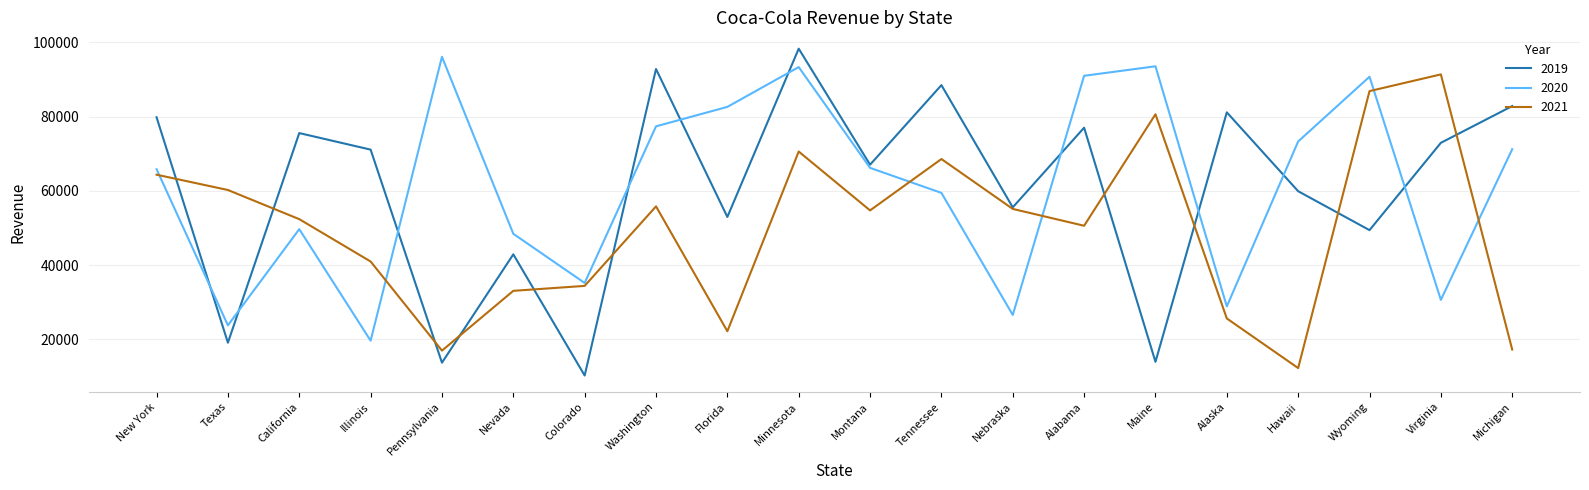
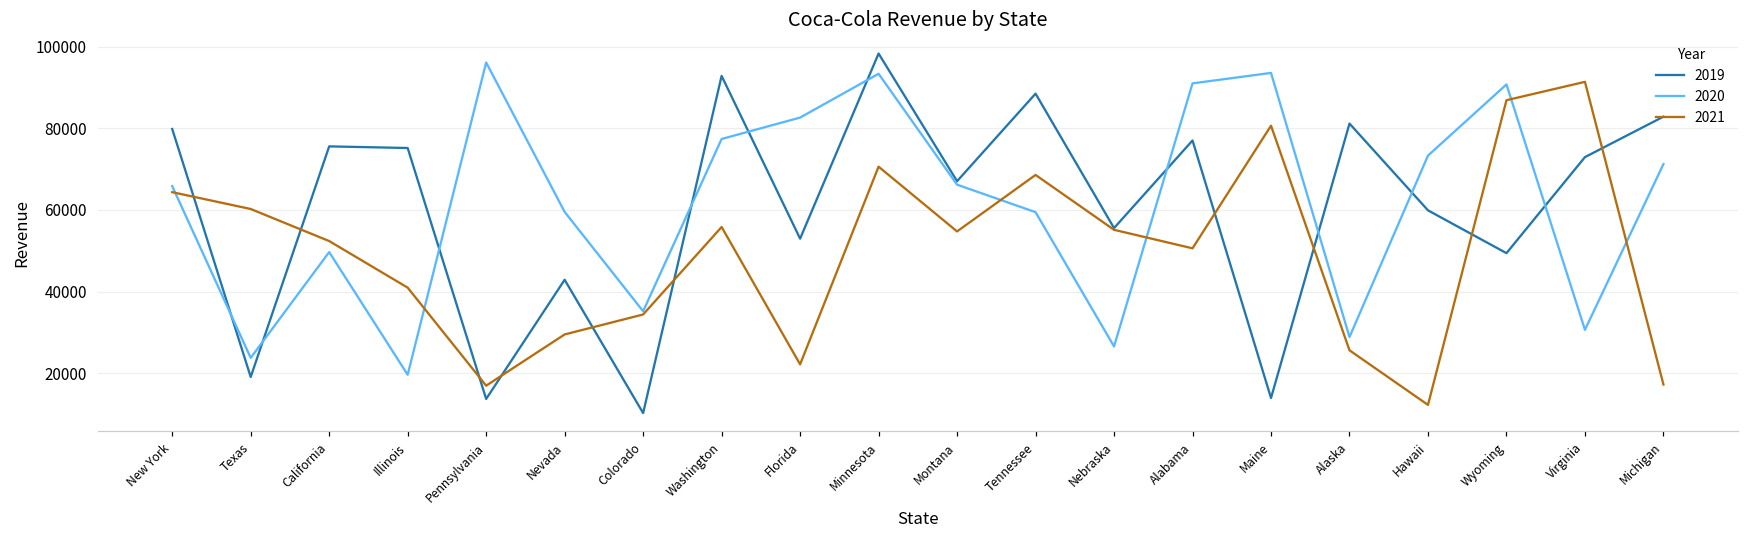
2019, Illinois: 71000 -> 75000
2020, Nevada: 48000 -> 60000
2021, Nevada: 33000 -> 30000
